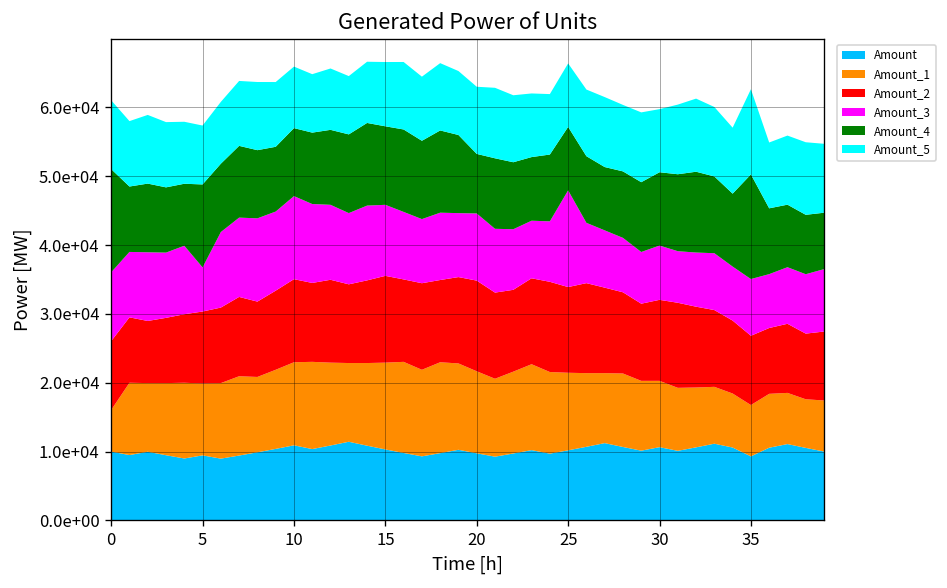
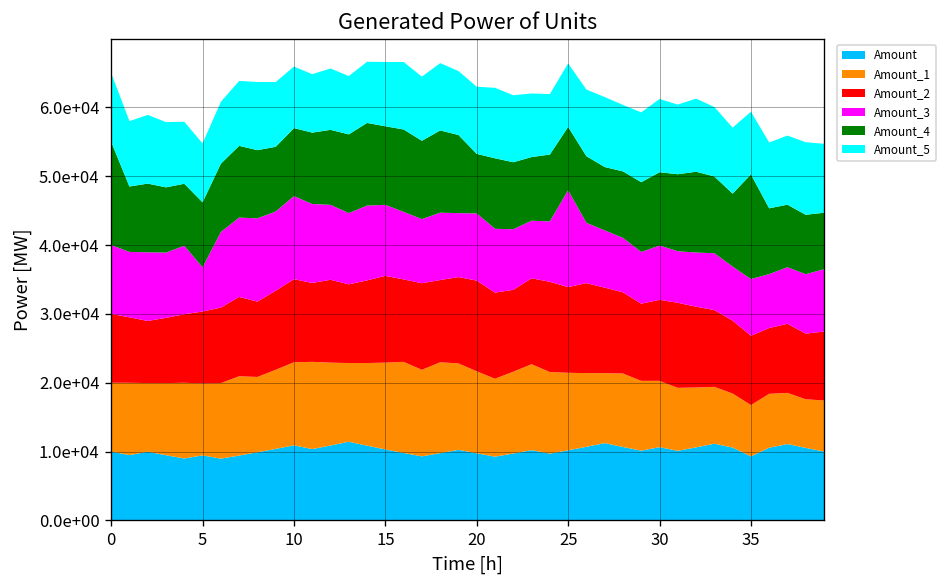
Amount_1, 0: 6000 -> 10000
Amount_4, 5: 12000 -> 9000
Amount_5, 30: 9000 -> 11000
Amount_5, 35: 12000 -> 9000
